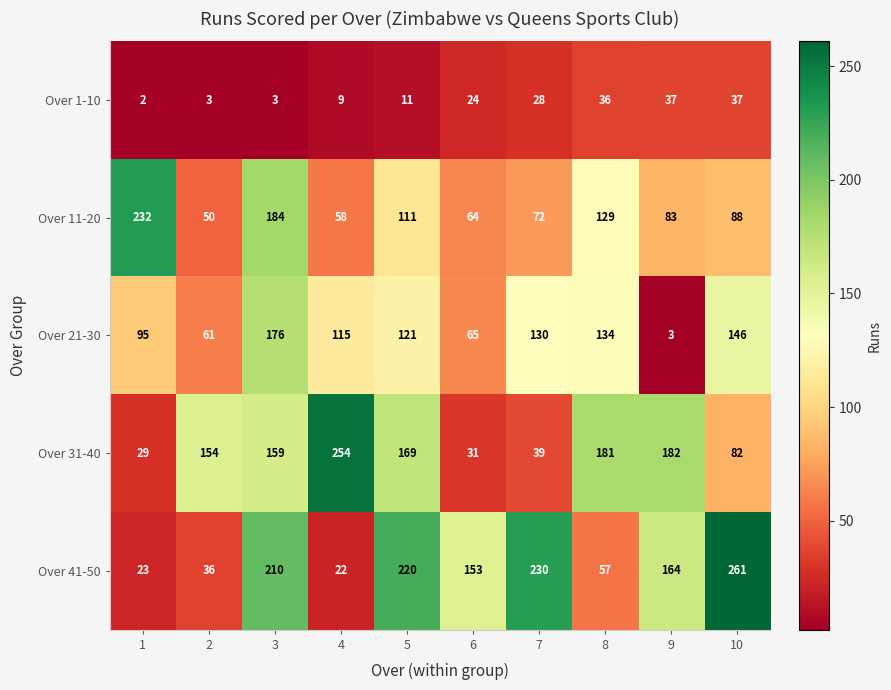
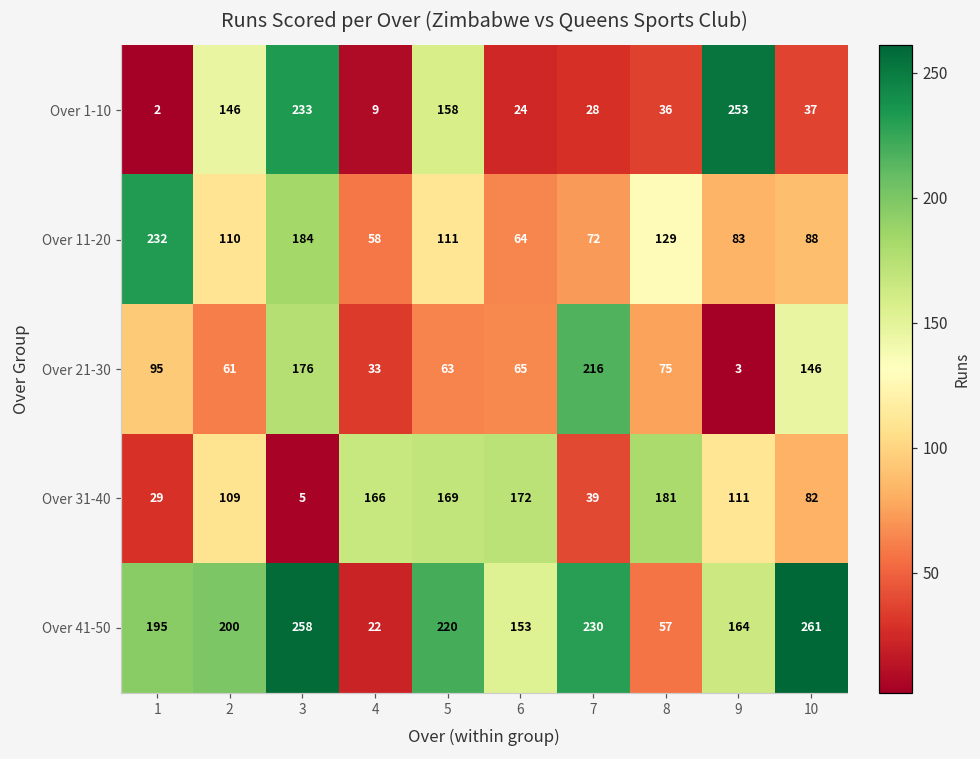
Over 1-10, 2: 3 -> 146
Over 1-10, 3: 3 -> 233
Over 1-10, 5: 11 -> 158
Over 1-10, 9: 37 -> 253
Over 11-20, 2: 50 -> 110
Over 21-30, 4: 115 -> 33
Over 21-30, 5: 121 -> 63
Over 21-30, 7: 130 -> 216
Over 21-30, 8: 134 -> 75
Over 31-40, 2: 154 -> 109
Over 31-40, 3: 159 -> 5
Over 31-40, 4: 254 -> 166
Over 31-40, 6: 31 -> 172
Over 31-40, 9: 182 -> 111
Over 41-50, 1: 23 -> 195
Over 41-50, 2: 36 -> 200
Over 41-50, 3: 210 -> 258
